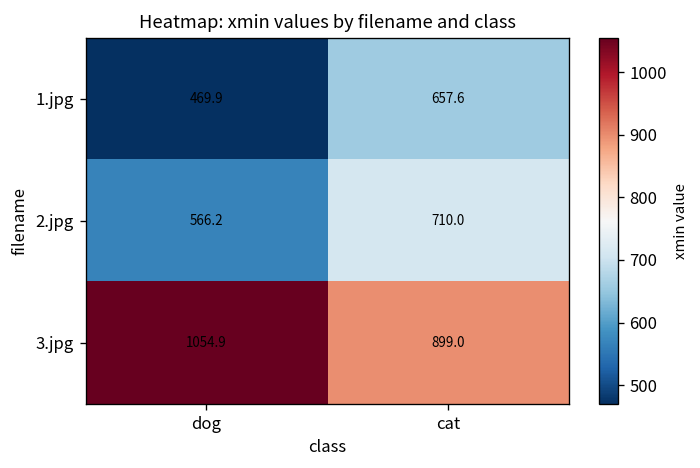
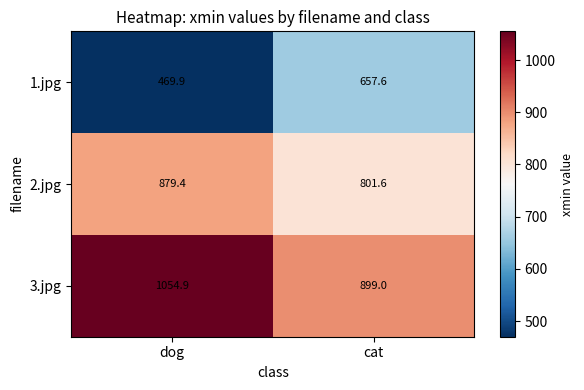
2.jpg, dog: 566.2 -> 879.4
2.jpg, cat: 710.0 -> 801.6
